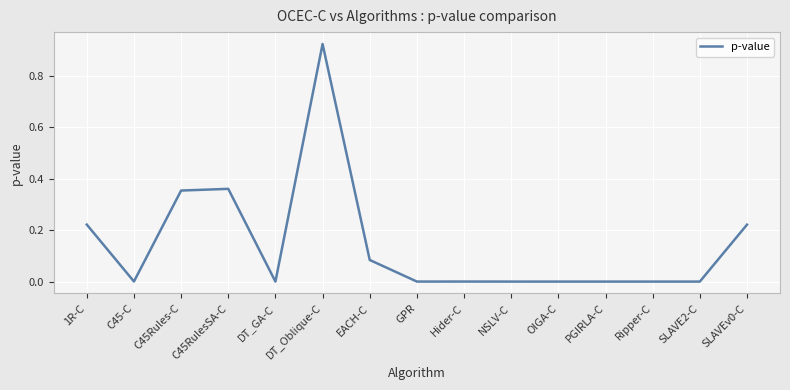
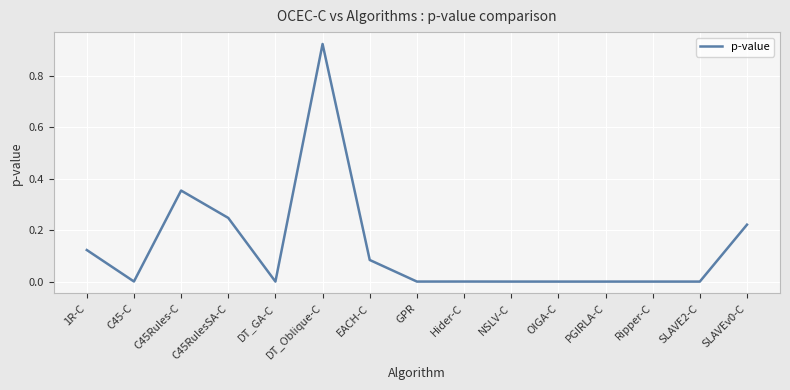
1R-C: 0.22 -> 0.12
C45RulesSA-C: 0.36 -> 0.25
